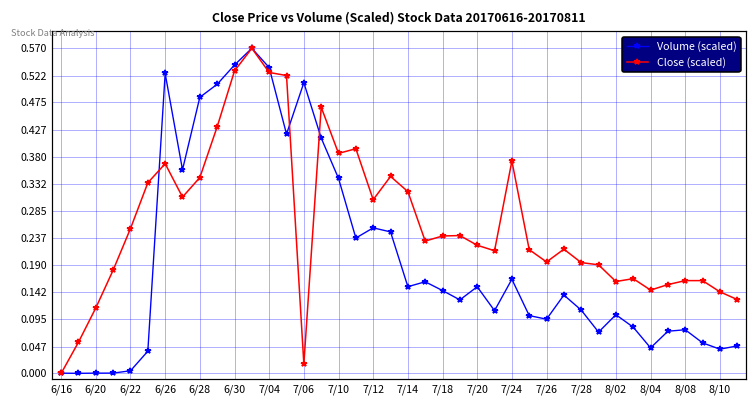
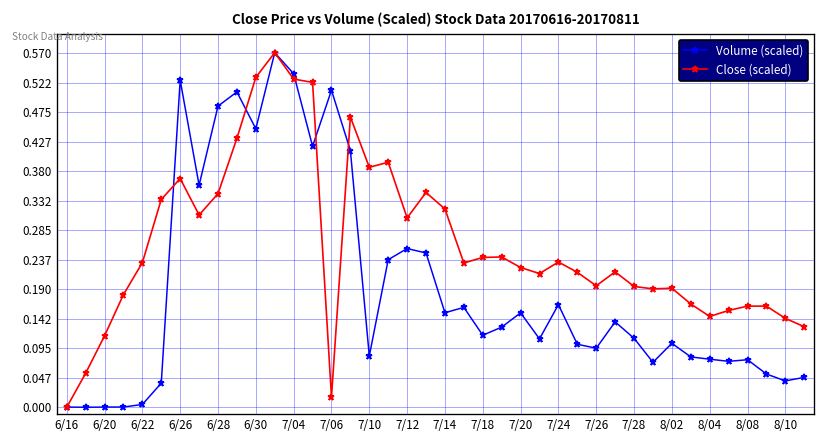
Close (scaled), 6/22: 0.25 -> 0.23
Volume (scaled), 6/30: 0.54 -> 0.45
Volume (scaled), 7/10: 0.34 -> 0.08
Volume (scaled), 7/18: 0.15 -> 0.12
Close (scaled), 7/24: 0.37 -> 0.23
Close (scaled), 8/02: 0.16 -> 0.19
Volume (scaled), 8/04: 0.04 -> 0.08
